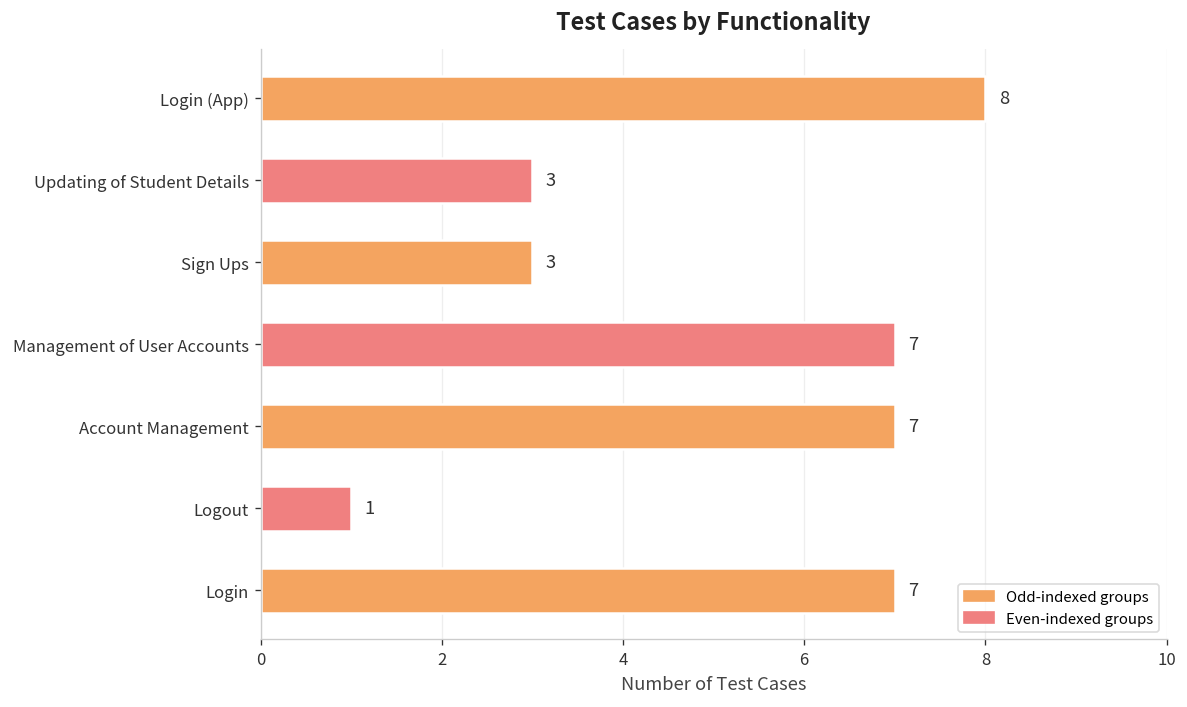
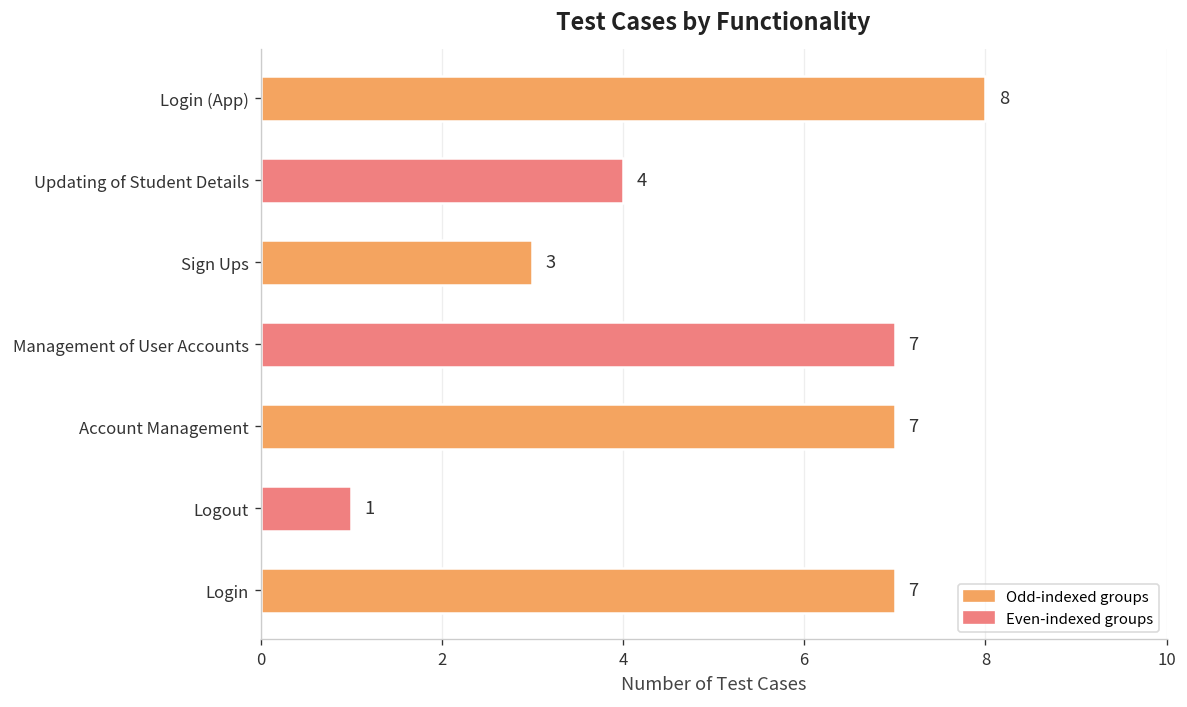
Updating of Student Details: 3 -> 4
